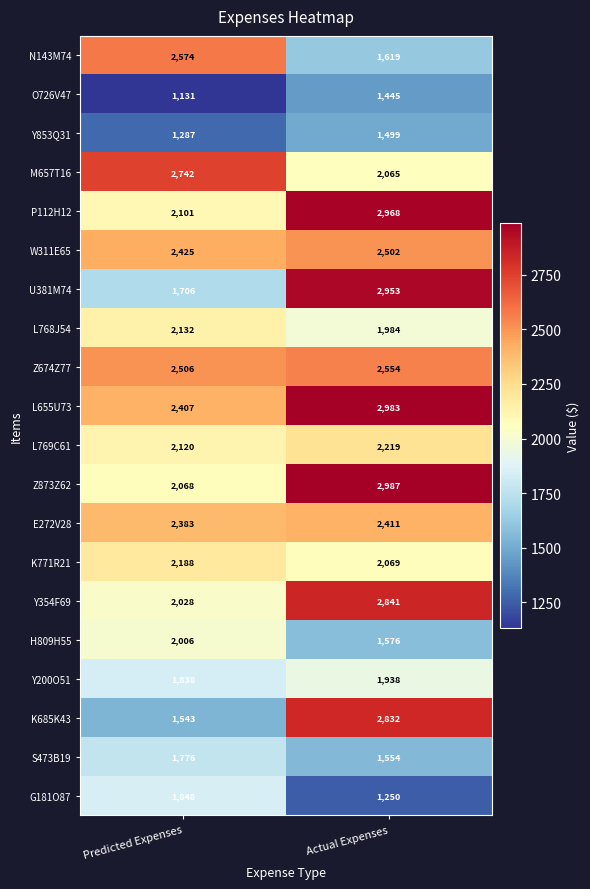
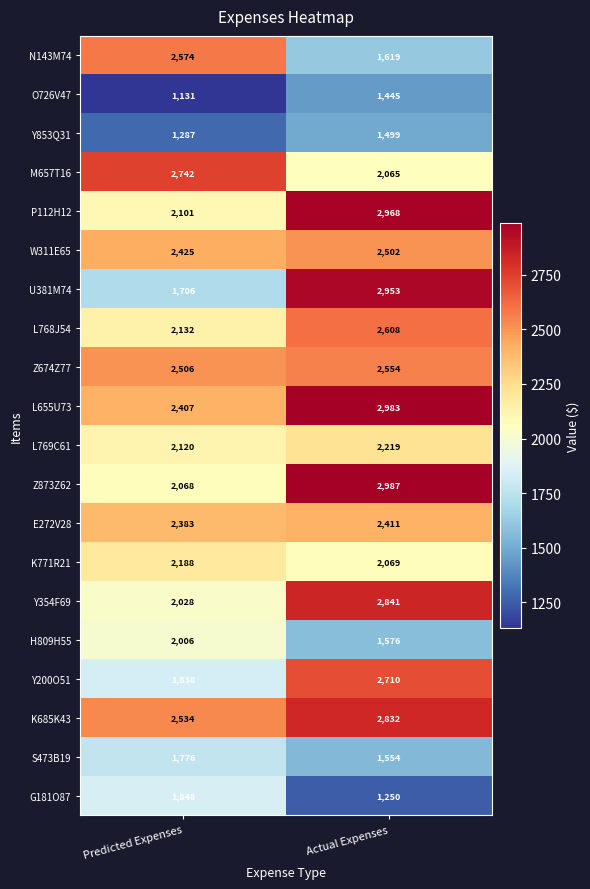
L768J54, Actual Expenses: 1,984 -> 2,608
Y200O51, Actual Expenses: 1,938 -> 2,710
K685K43, Predicted Expenses: 1,543 -> 2,534
